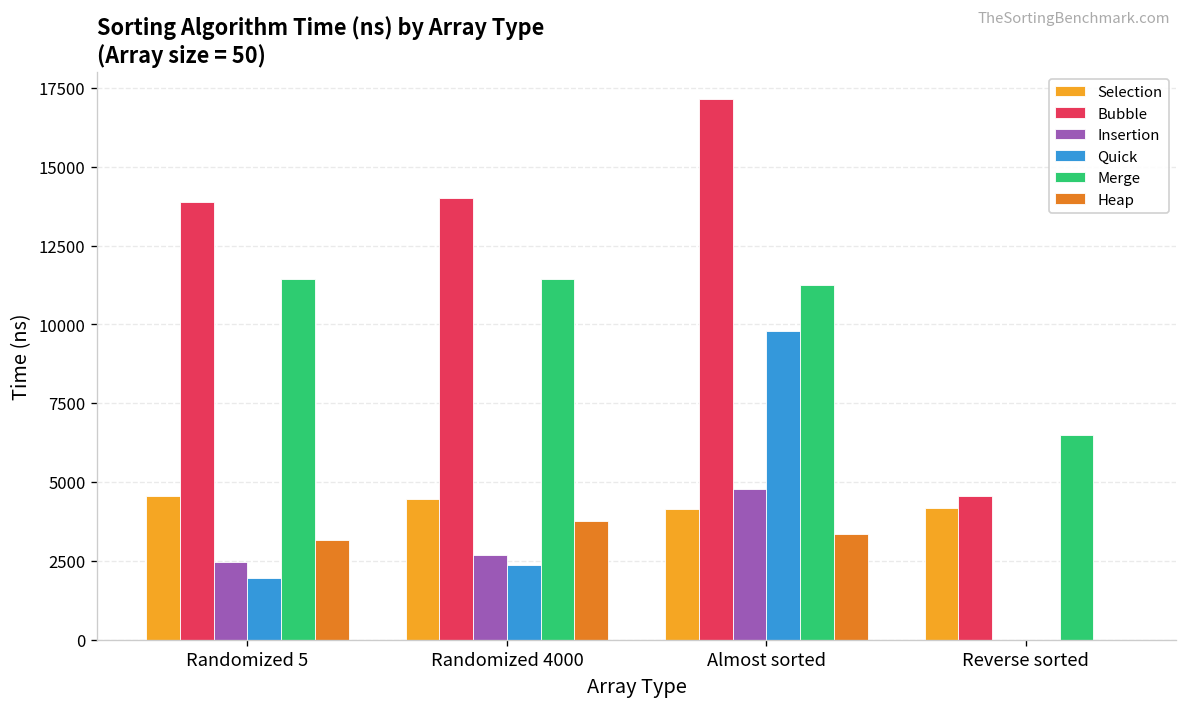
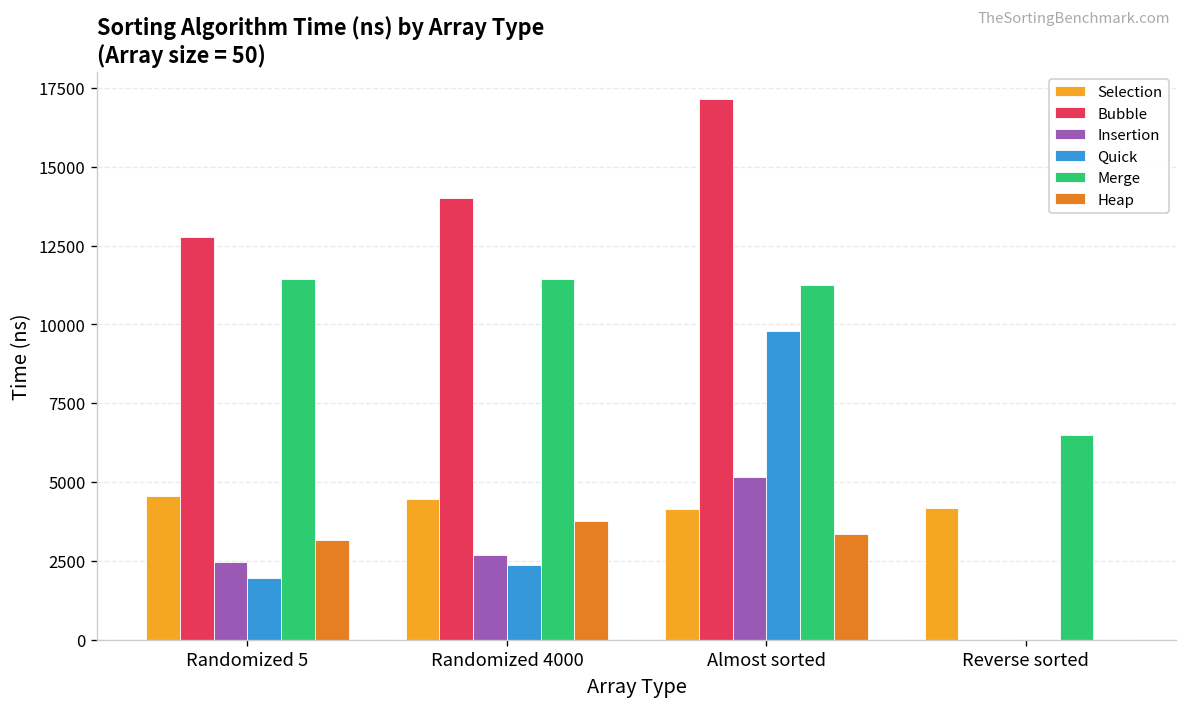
Bubble, Randomized 5: 13900 -> 12800
Insertion, Almost sorted: 4800 -> 5200
Bubble, Reverse sorted: 4600 -> 0
